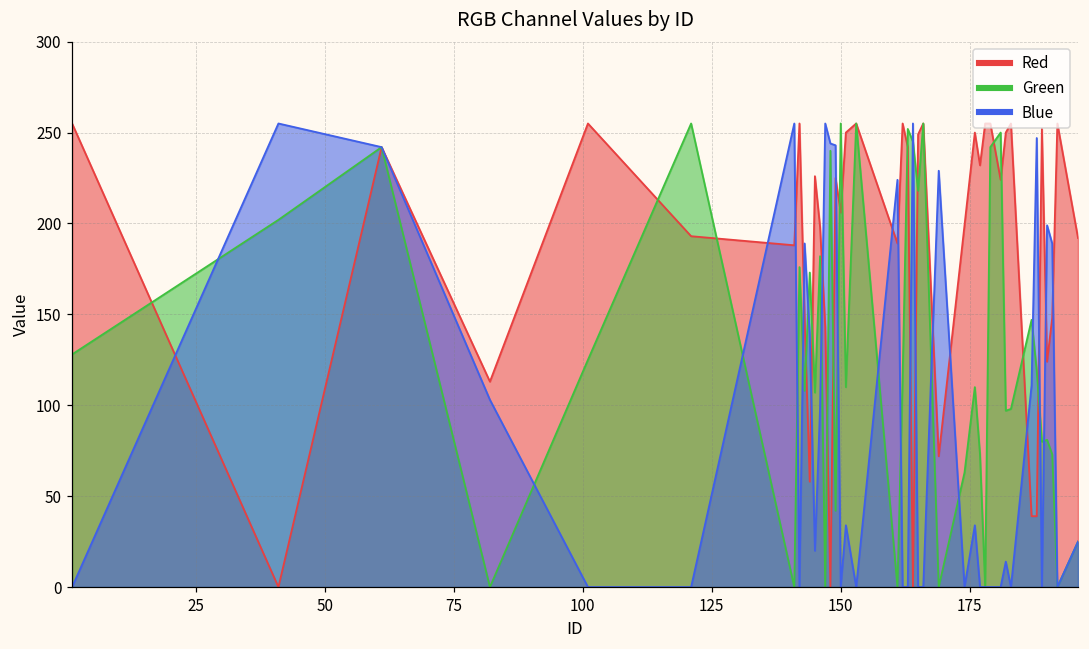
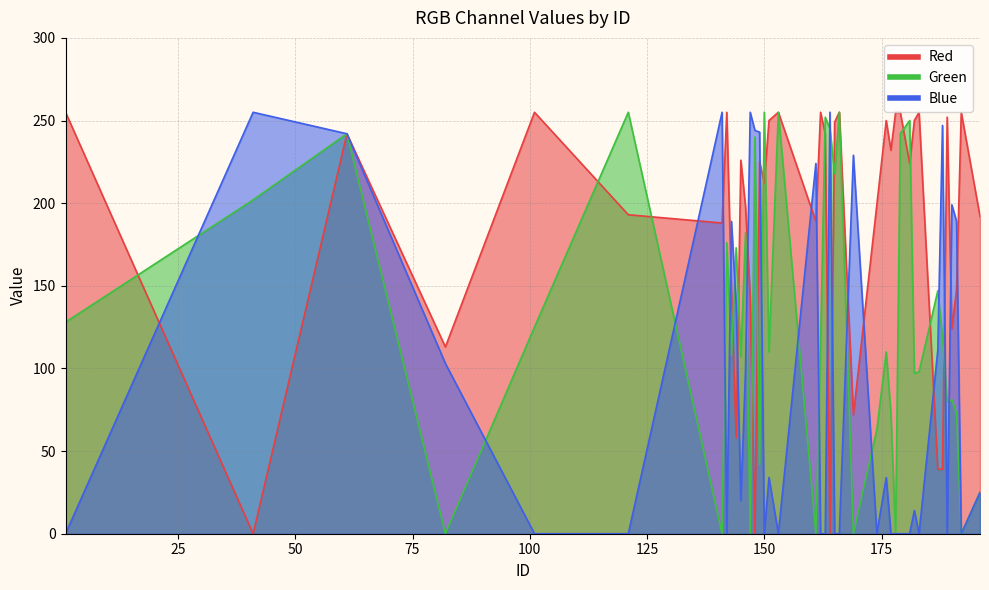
Red, 150: 206 -> 212
